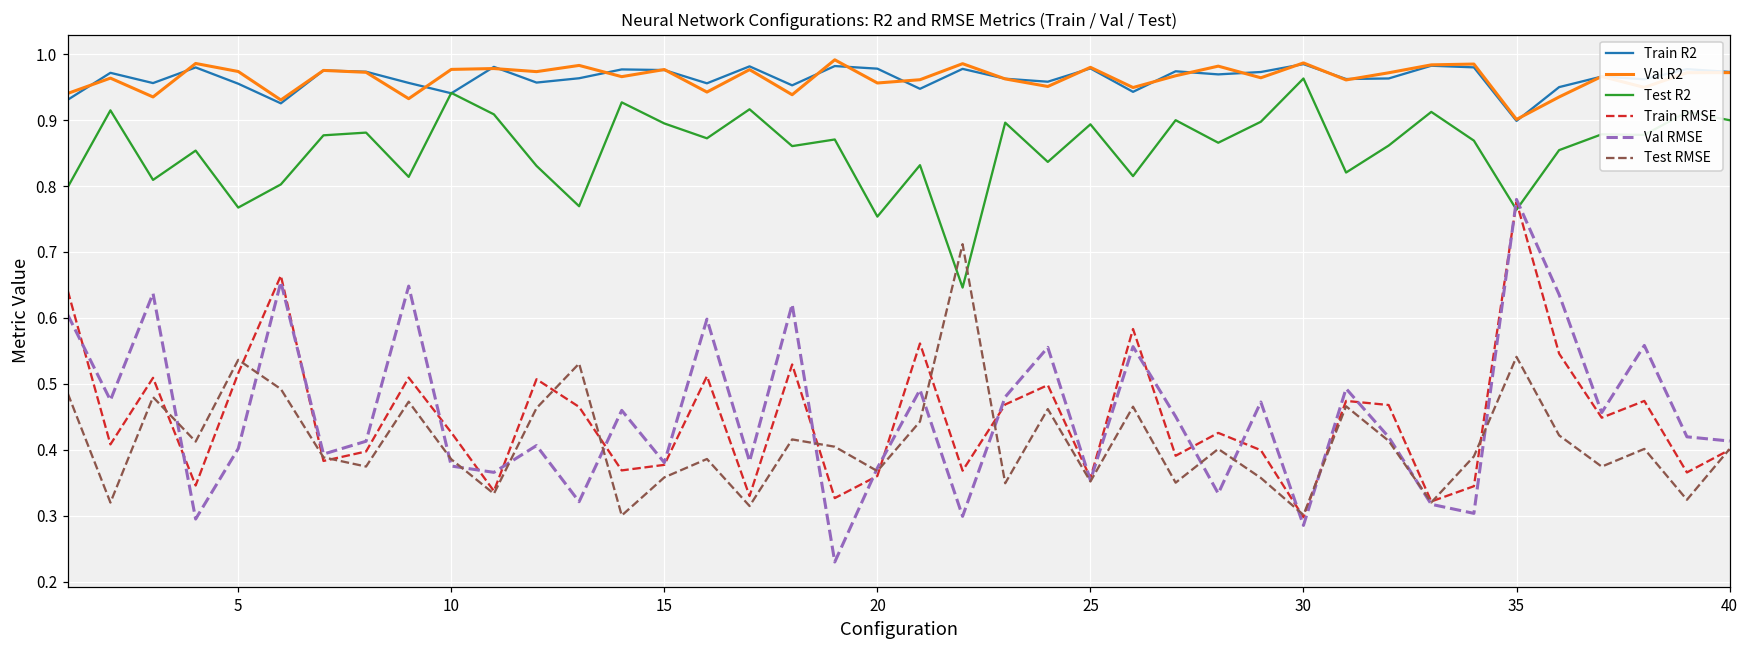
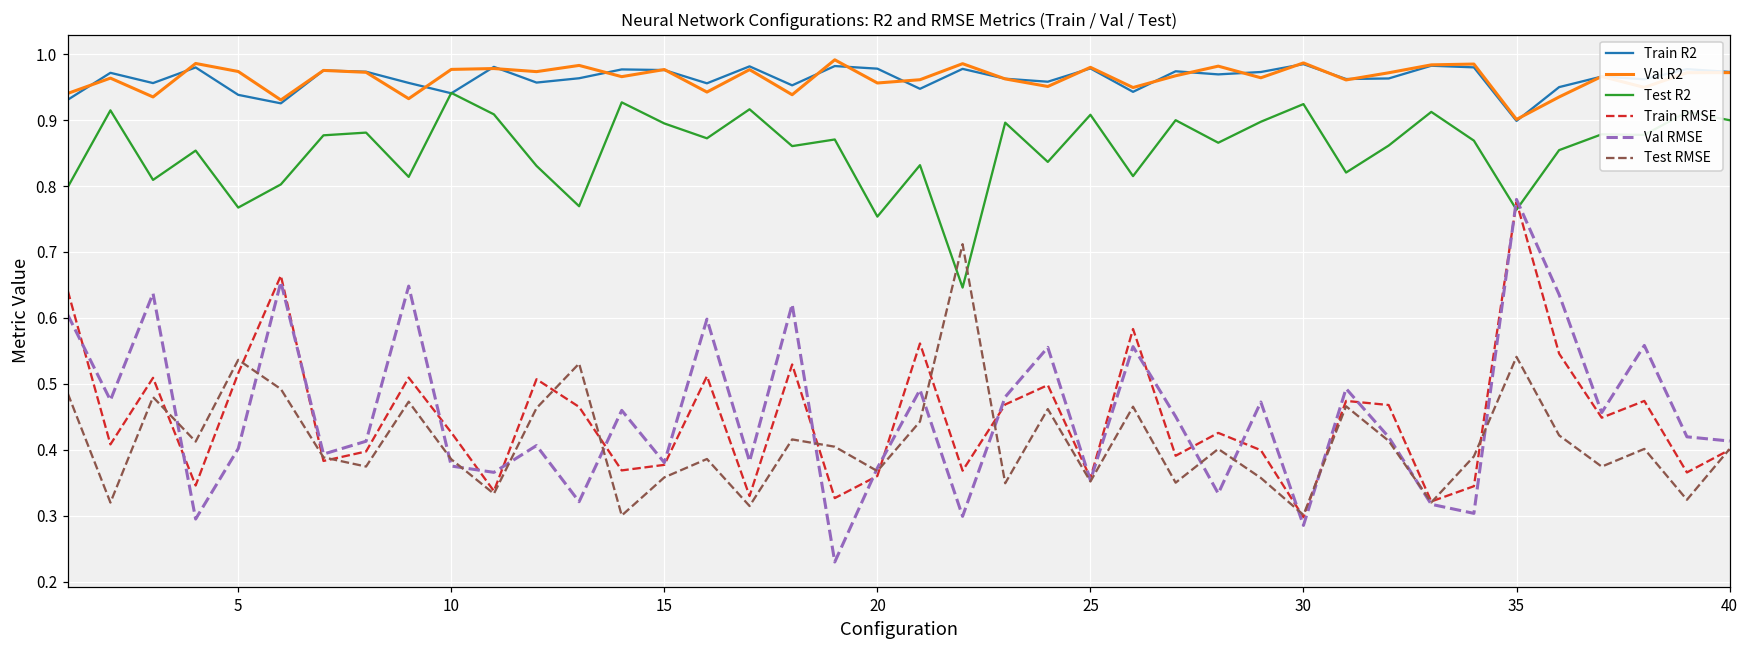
Train R2, 5: 0.96 -> 0.94
Test R2, 25: 0.89 -> 0.91
Test R2, 30: 0.96 -> 0.92
